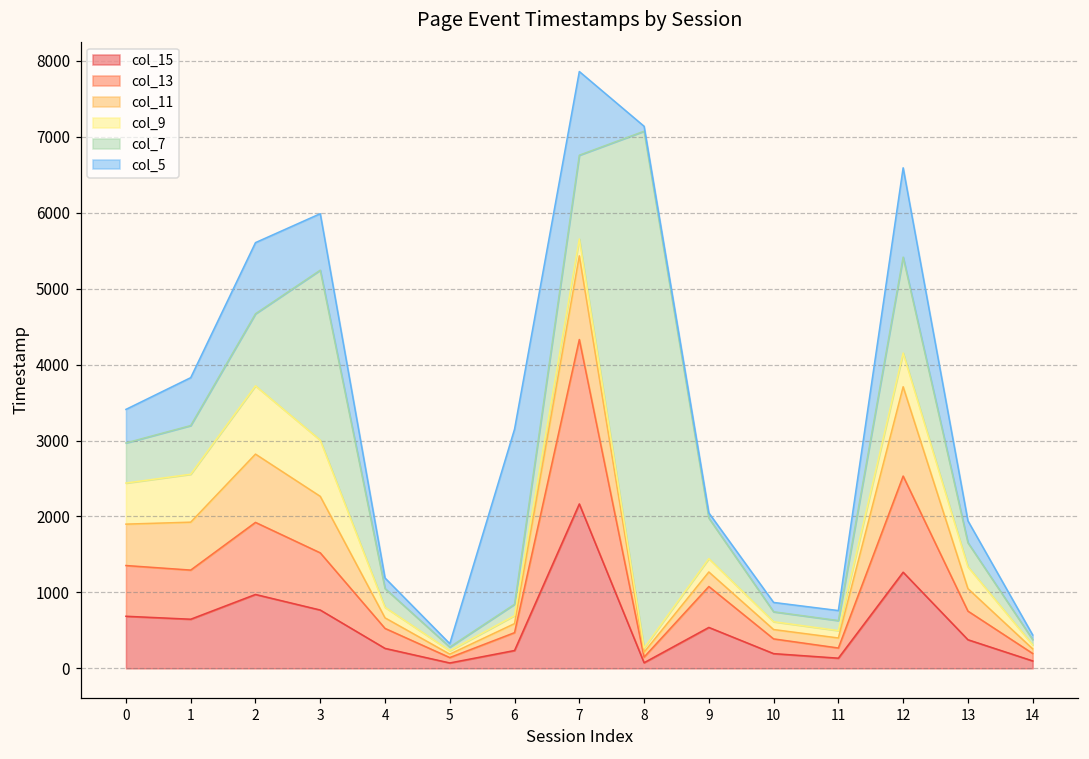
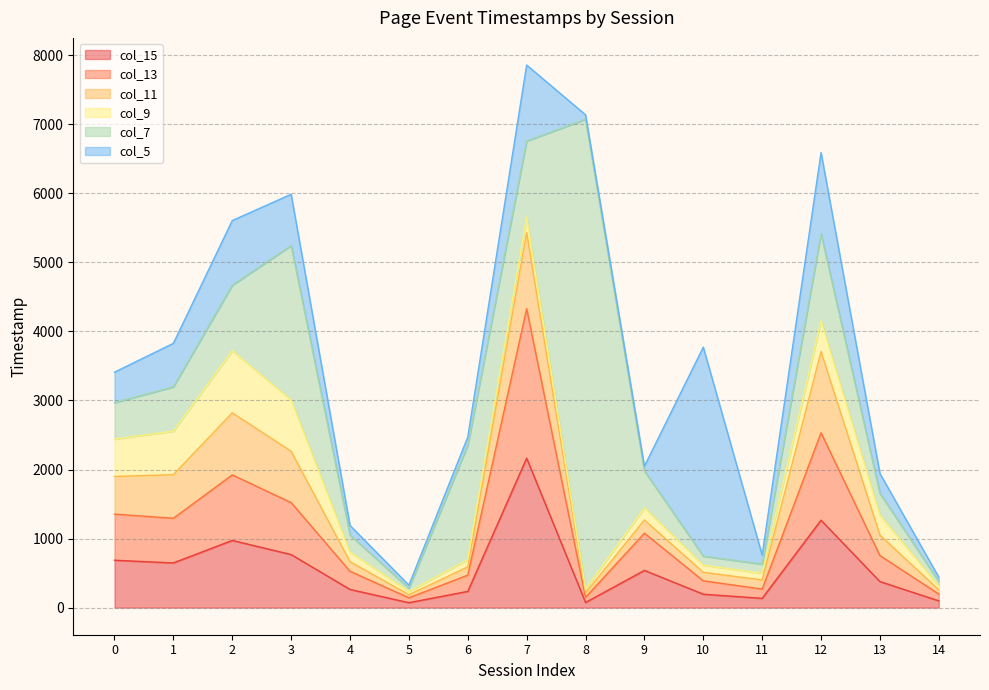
col_7, 6: 200 -> 1700
col_5, 6: 2300 -> 100
col_5, 10: 100 -> 3000
